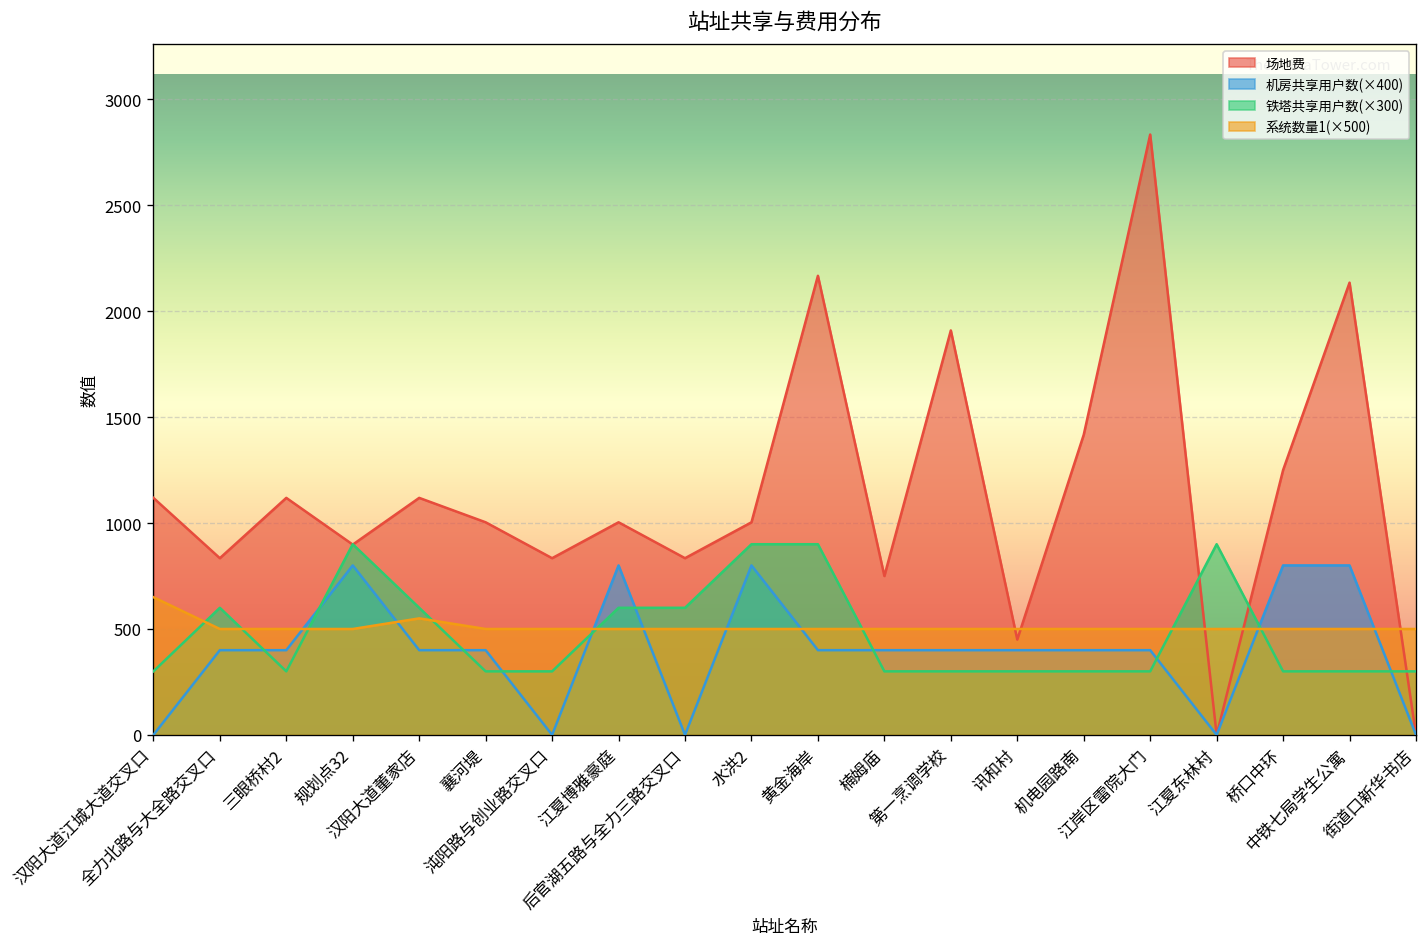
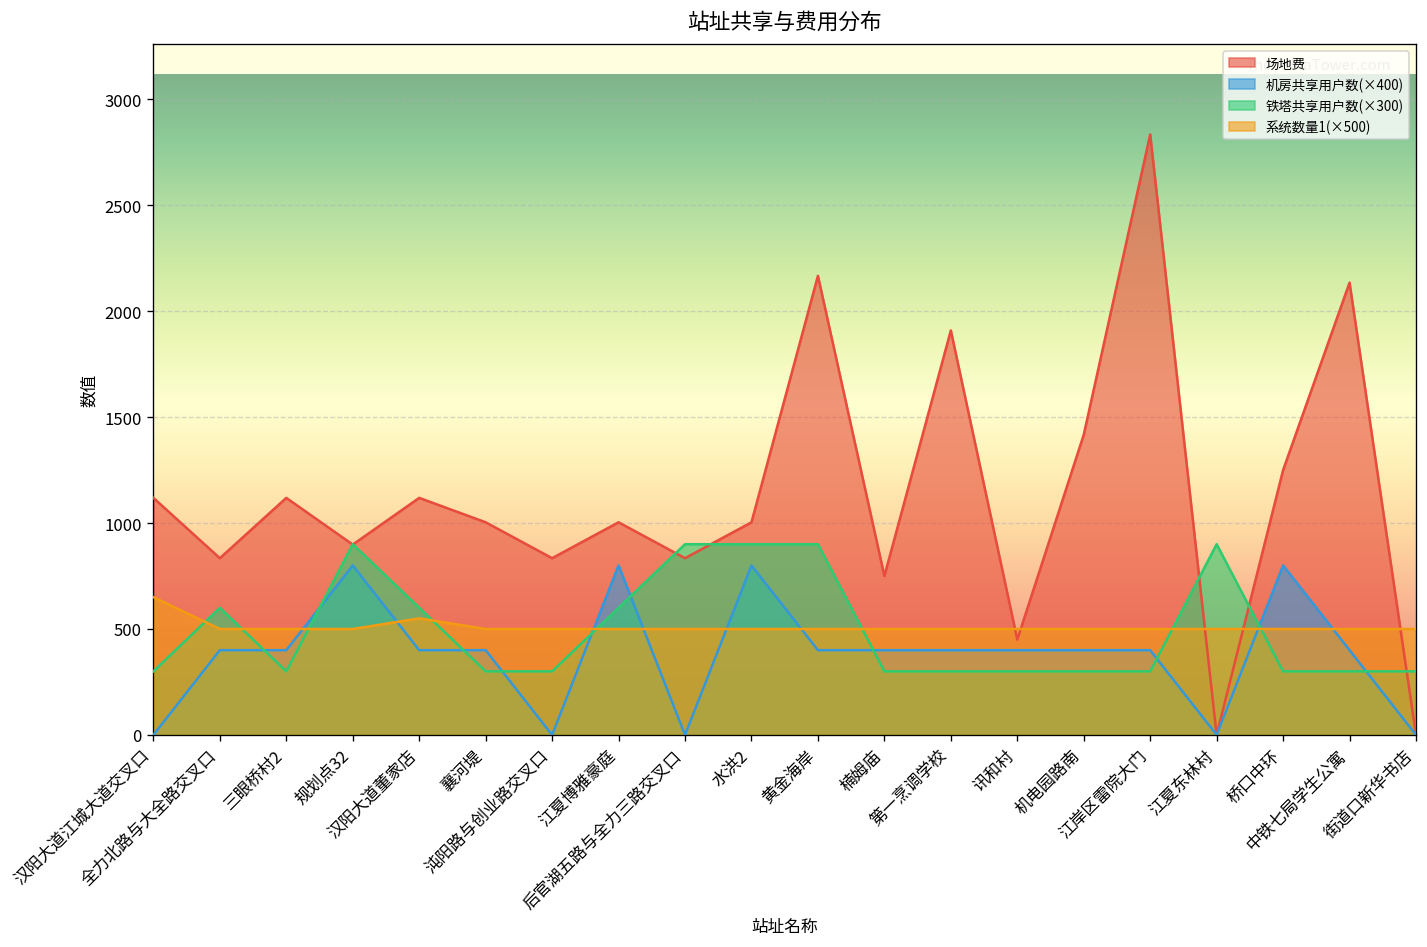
铁塔共享用户数(×300), 后官湖五路与全力三路交叉口: 600 -> 900
机房共享用户数(×400), 中铁七局学生公寓: 800 -> 400
